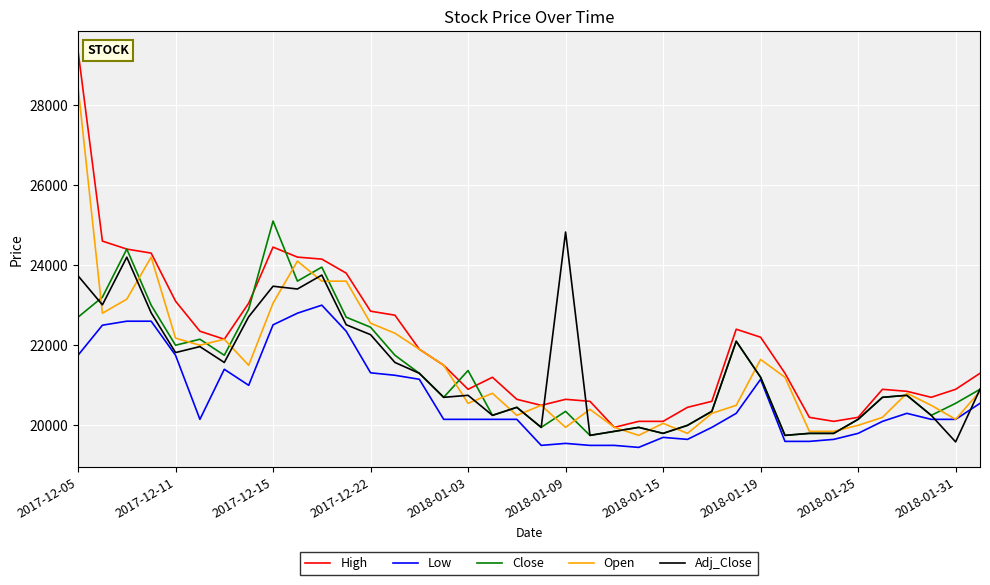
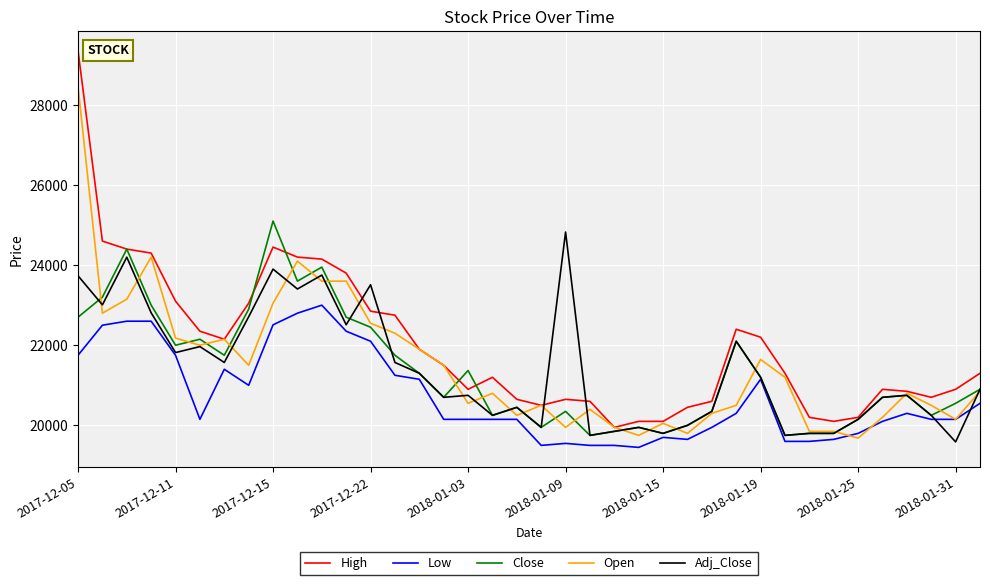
Adj_Close, 2017-12-15: 23500 -> 23900
Low, 2017-12-22: 21300 -> 22100
Adj_Close, 2017-12-22: 22300 -> 23500
Open, 2018-01-25: 20000 -> 19700
